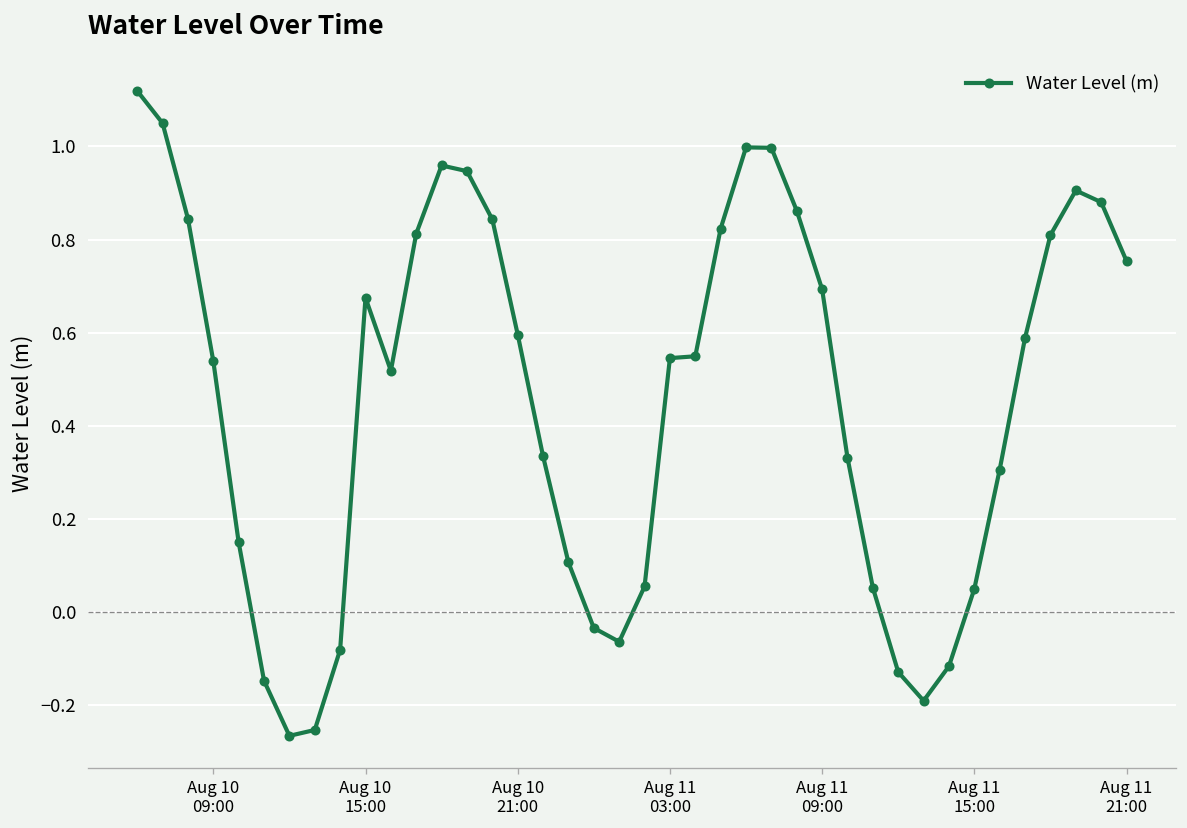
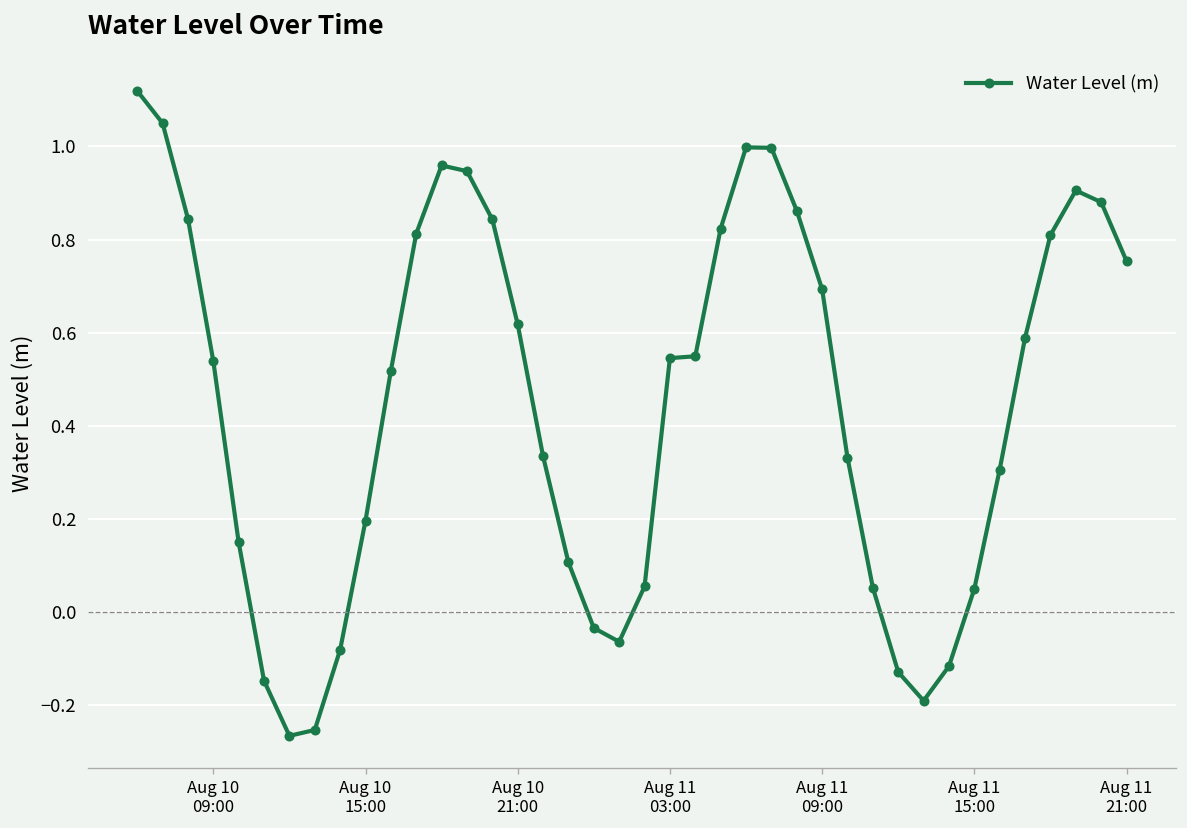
Aug 10 15:00: 0.67 -> 0.20
Aug 10 21:00: 0.60 -> 0.62
